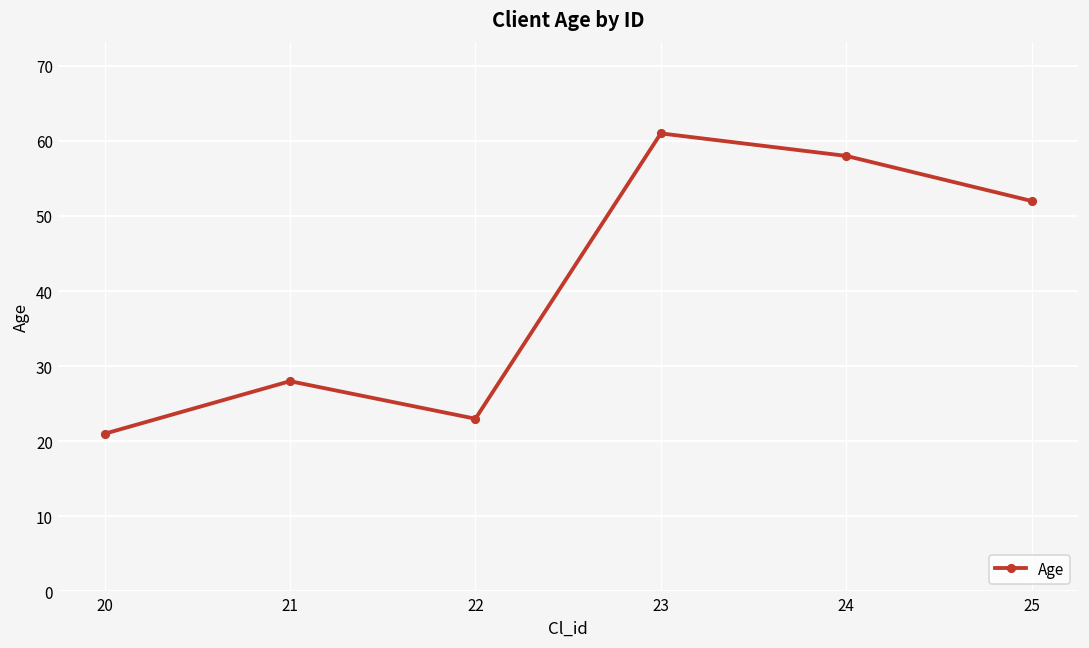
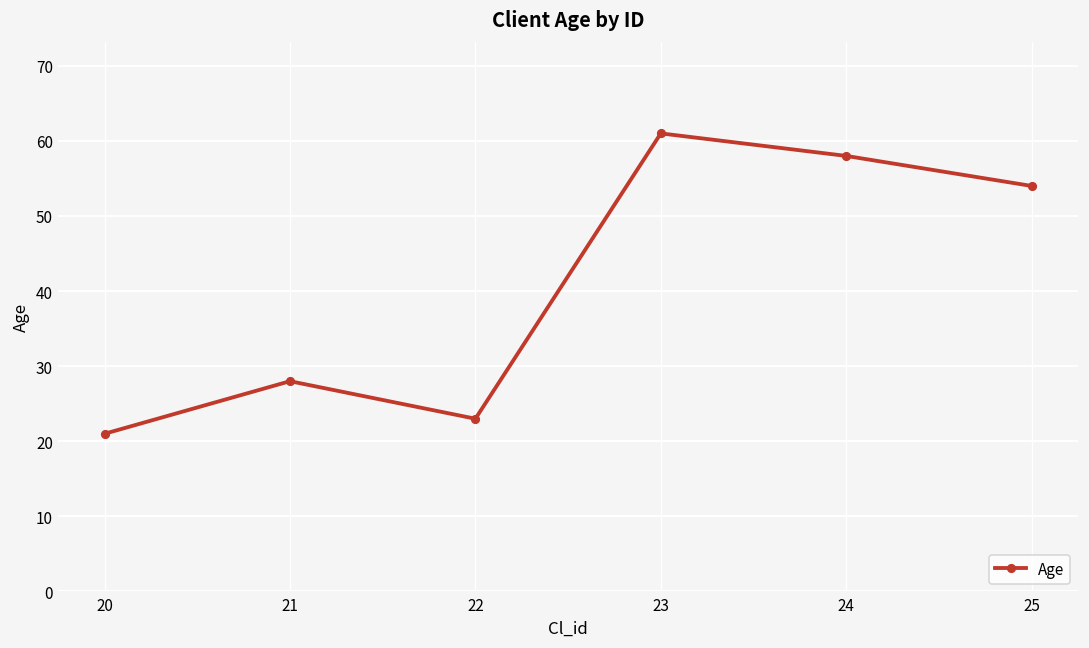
25: 52 -> 54
